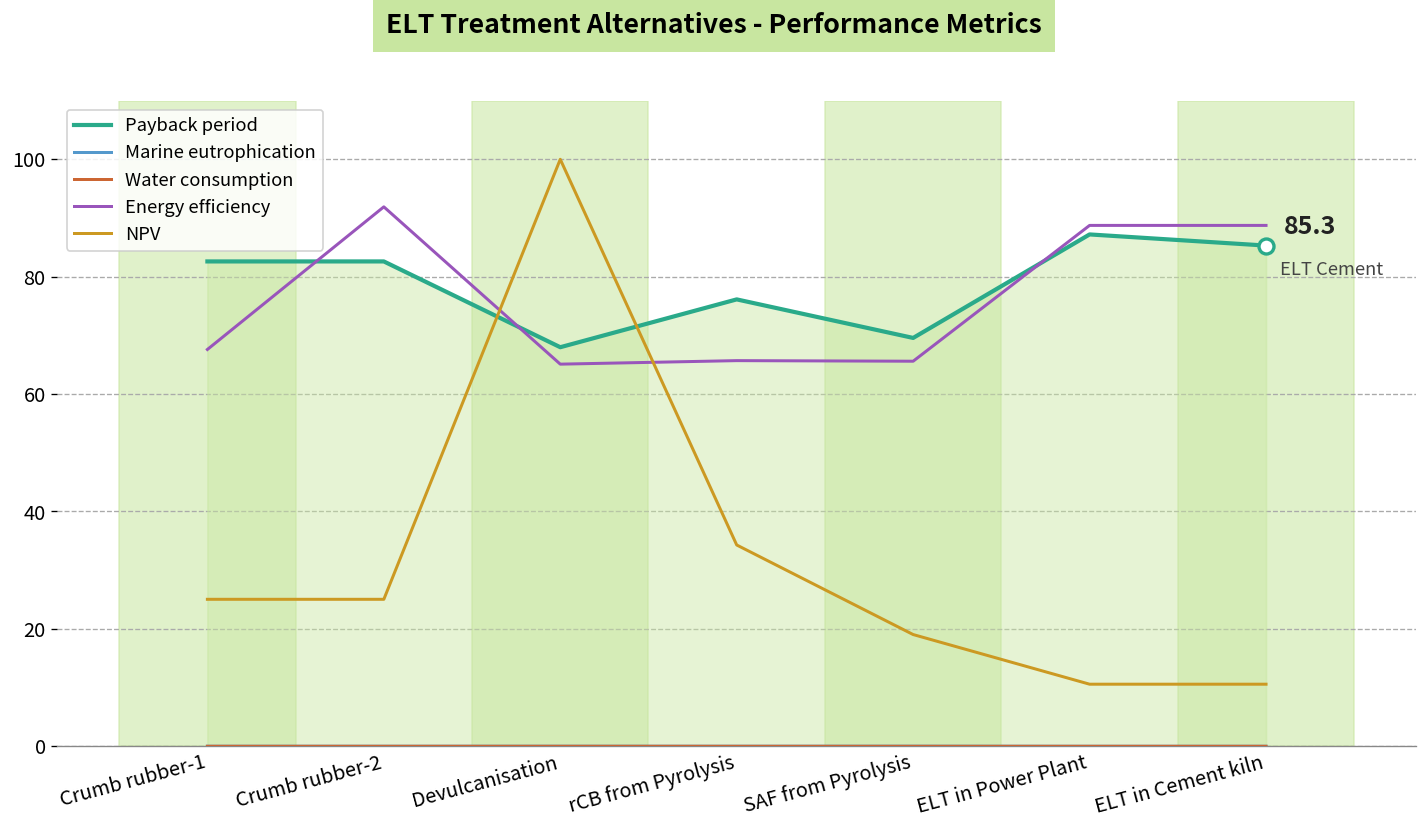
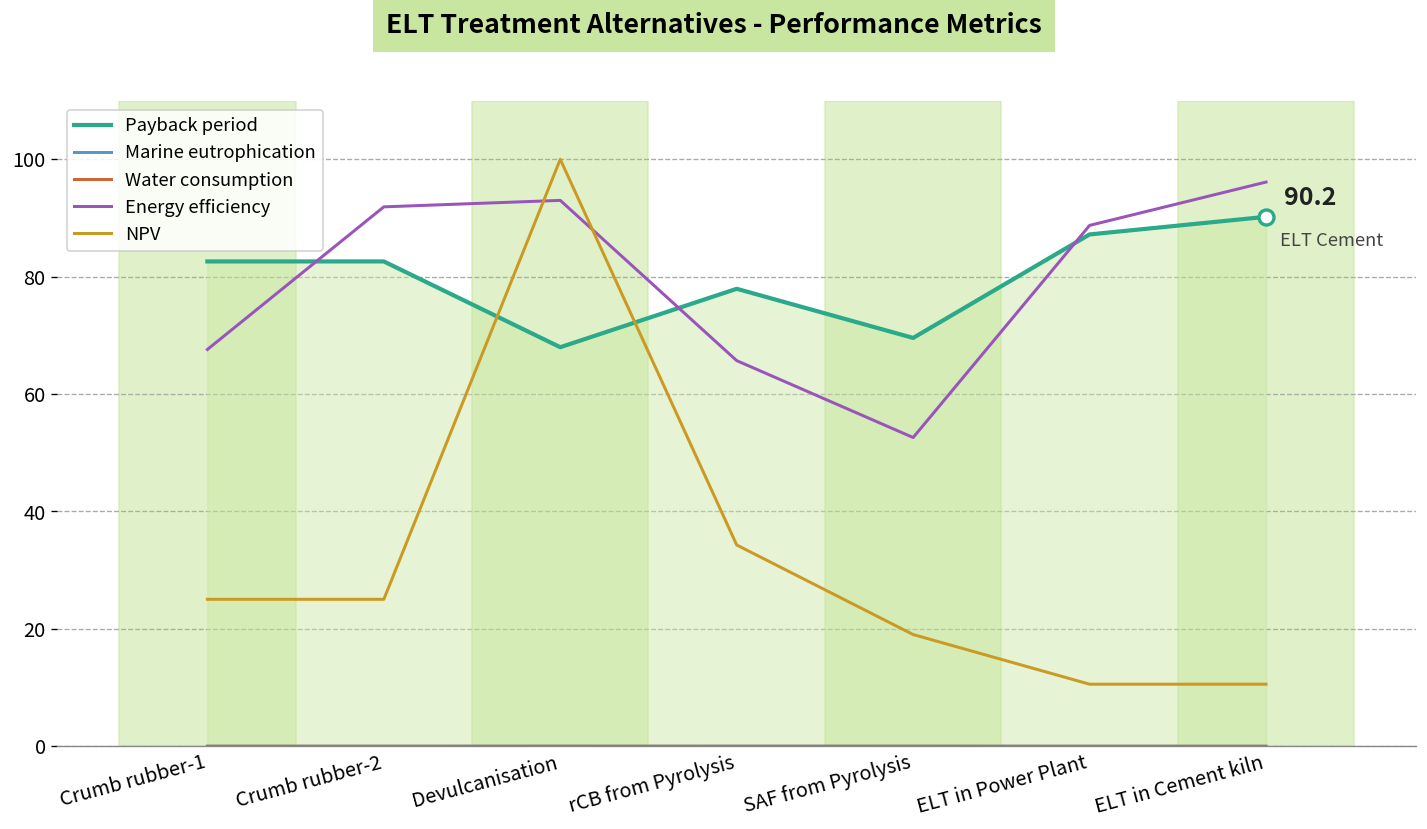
Energy efficiency, Devulcanisation: 65 -> 93
Payback period, rCB from Pyrolysis: 76 -> 78
Energy efficiency, SAF from Pyrolysis: 66 -> 53
Payback period, ELT in Cement kiln: 85.3 -> 90.2
Energy efficiency, ELT in Cement kiln: 89 -> 96
